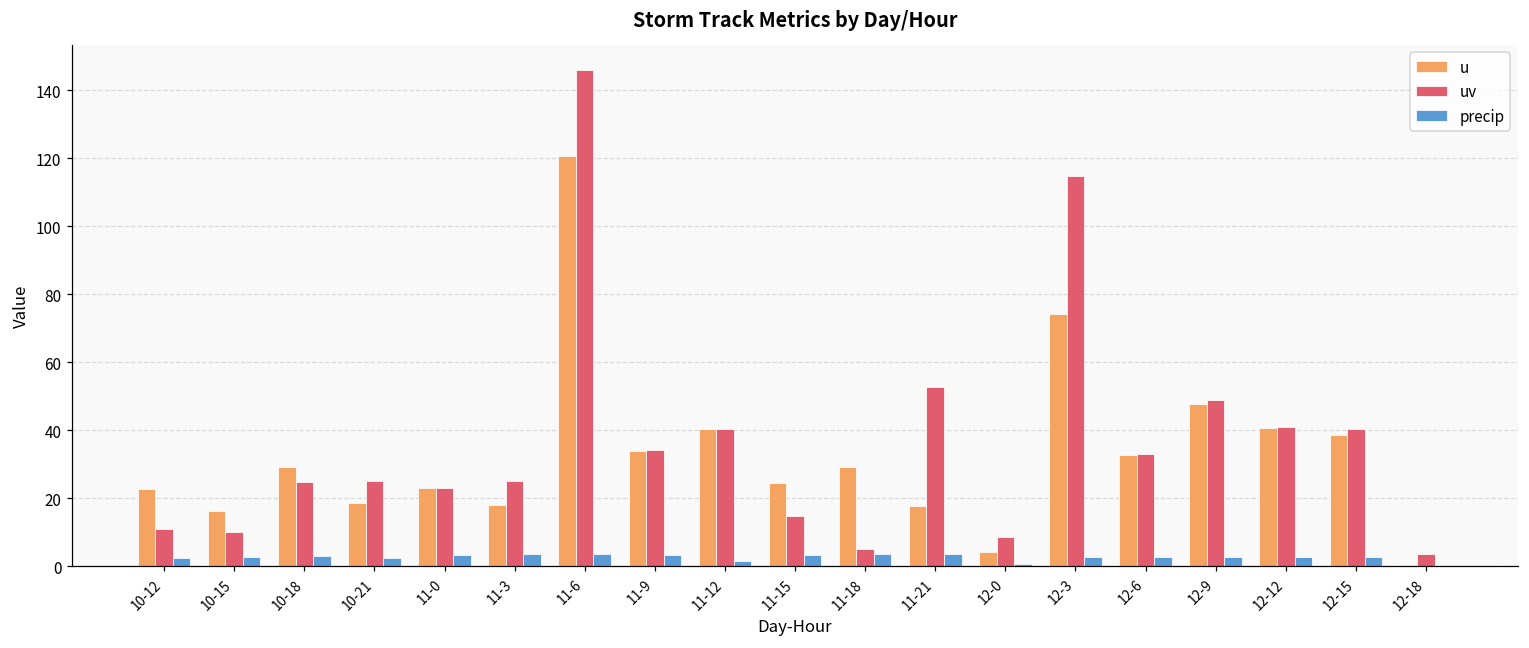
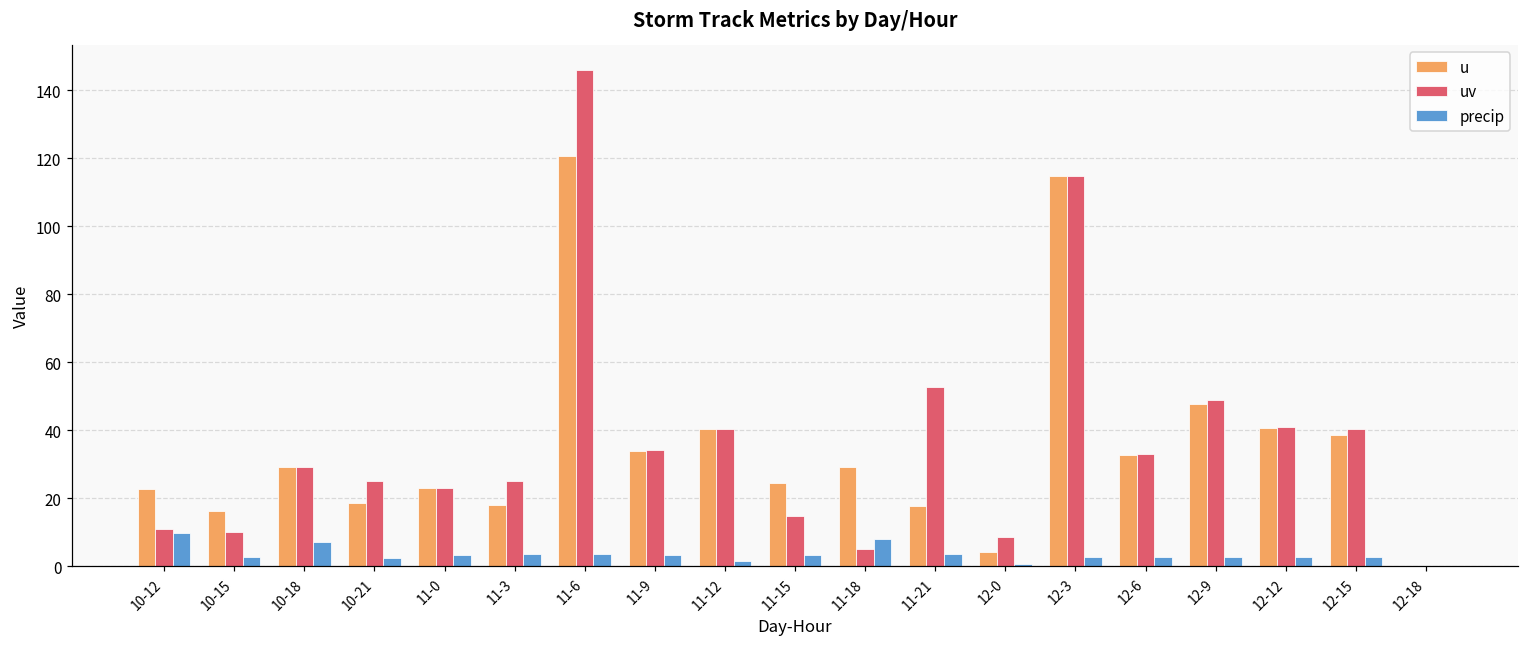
precip, 10-12: 2 -> 10
uv, 10-18: 25 -> 29
precip, 10-18: 3 -> 7
precip, 11-18: 3 -> 8
u, 12-3: 74 -> 115
uv, 12-18: 4 -> 0
